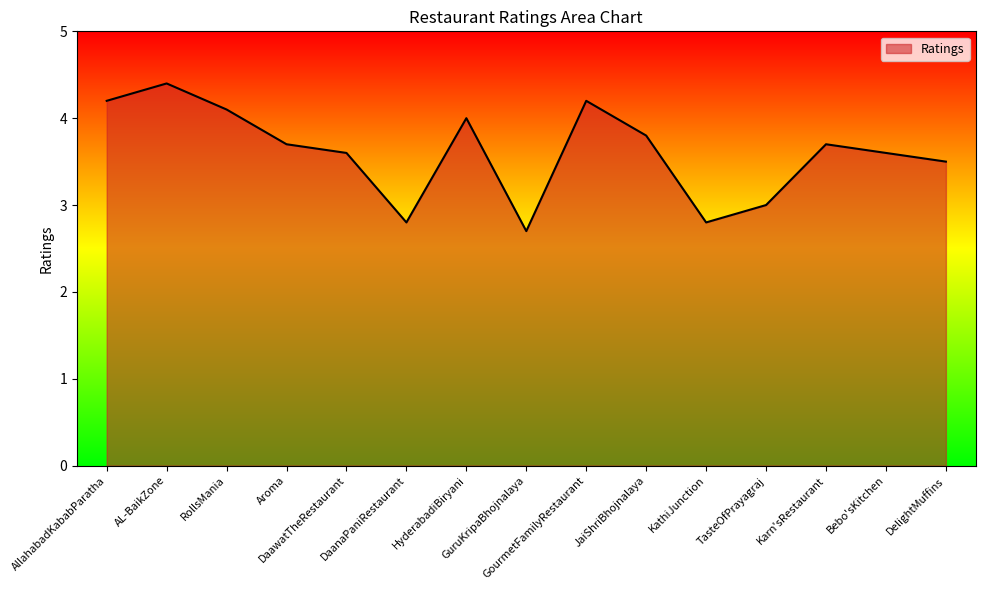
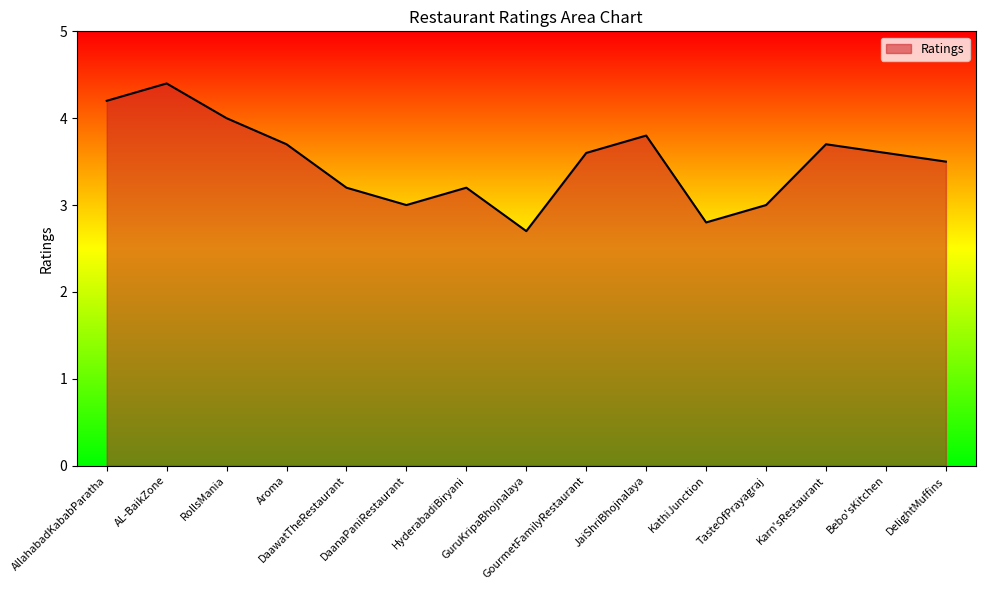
RollsMania: 4.1 -> 4.0
DaawatTheRestaurant: 3.6 -> 3.2
DaanaPaniRestaurant: 2.8 -> 3.0
HyderabadiBiryani: 4.0 -> 3.2
GourmetFamilyRestaurant: 4.2 -> 3.6
